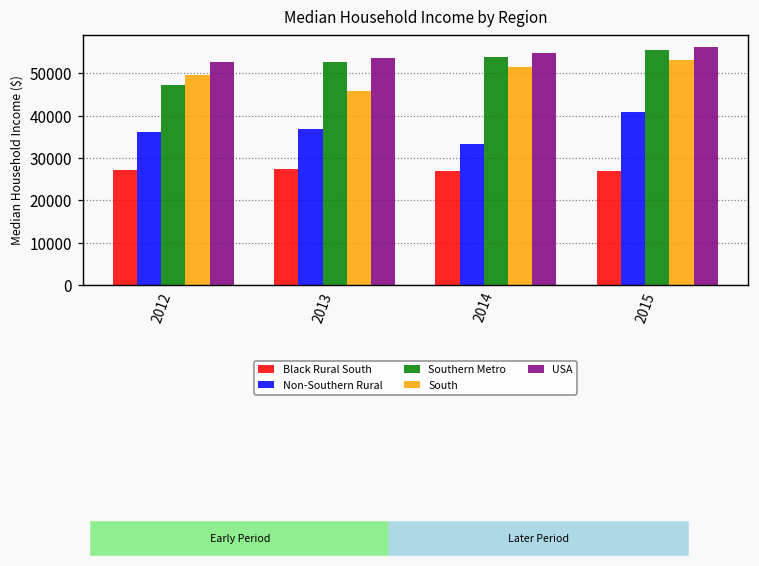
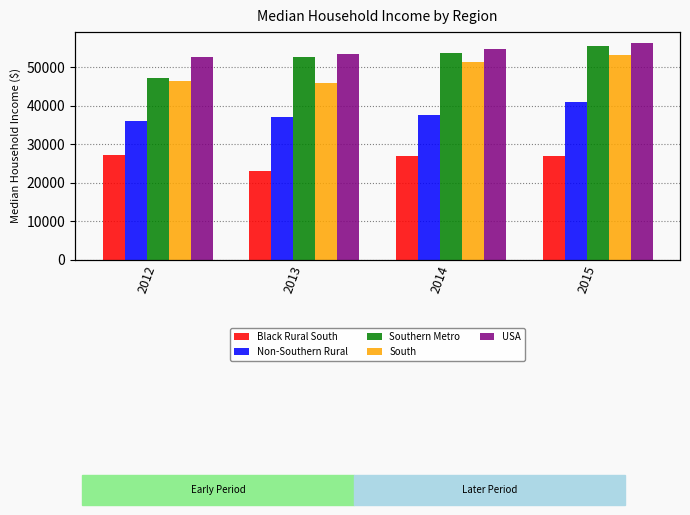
South, 2012: 50000 -> 46000
Black Rural South, 2013: 27000 -> 23000
Non-Southern Rural, 2014: 33000 -> 37000
